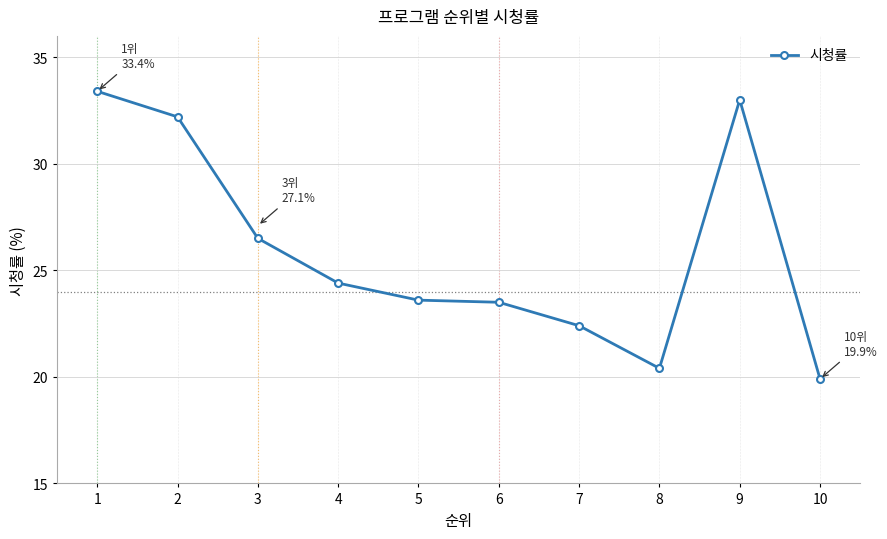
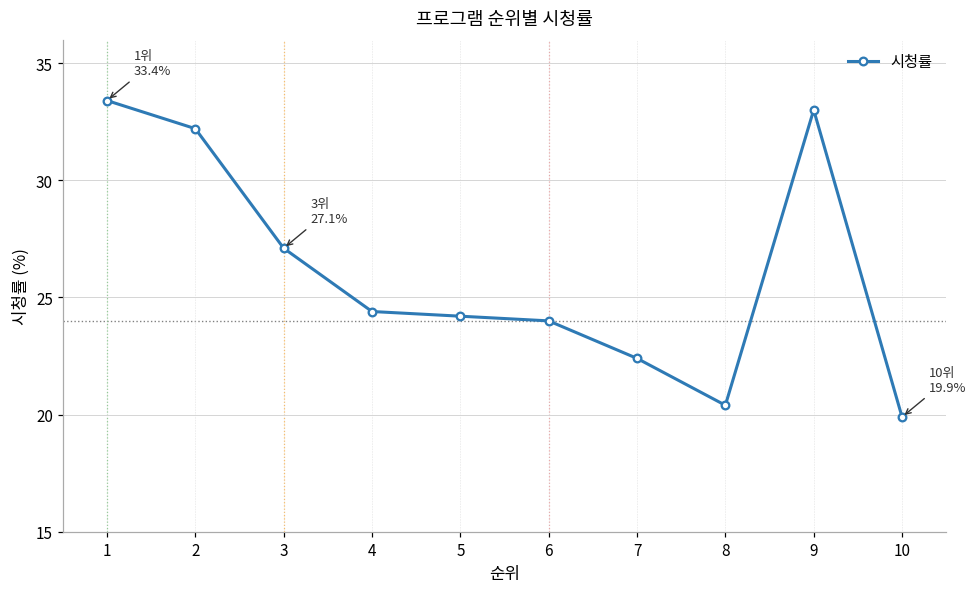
3: 26.5 -> 27.1
5: 23.6 -> 24.2
6: 23.5 -> 24.0
